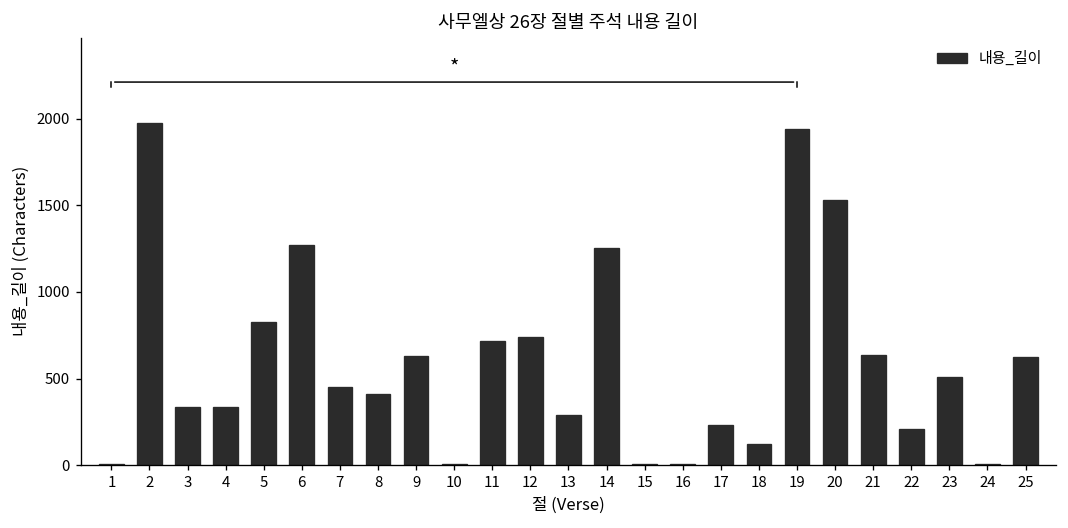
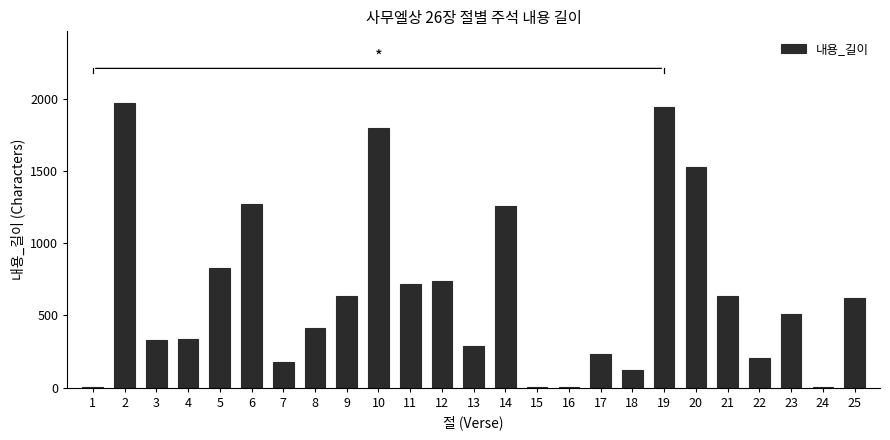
내용_길이, 7: 450 -> 180
내용_길이, 10: 10 -> 1800
